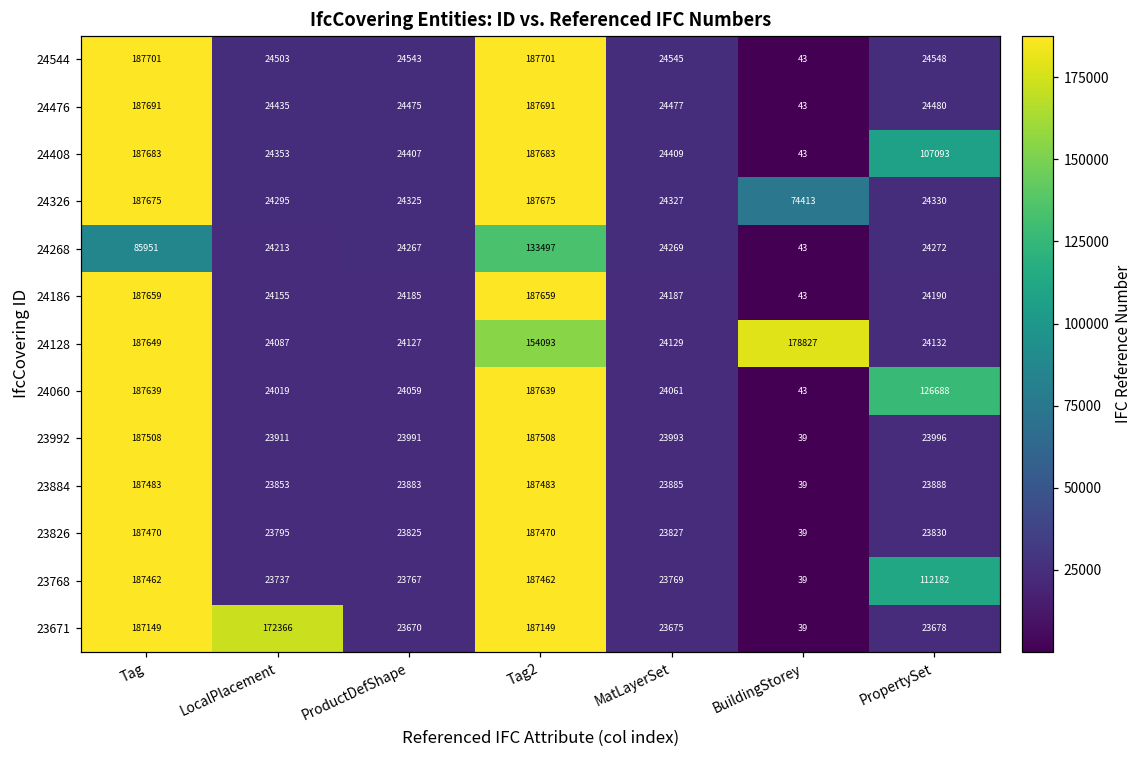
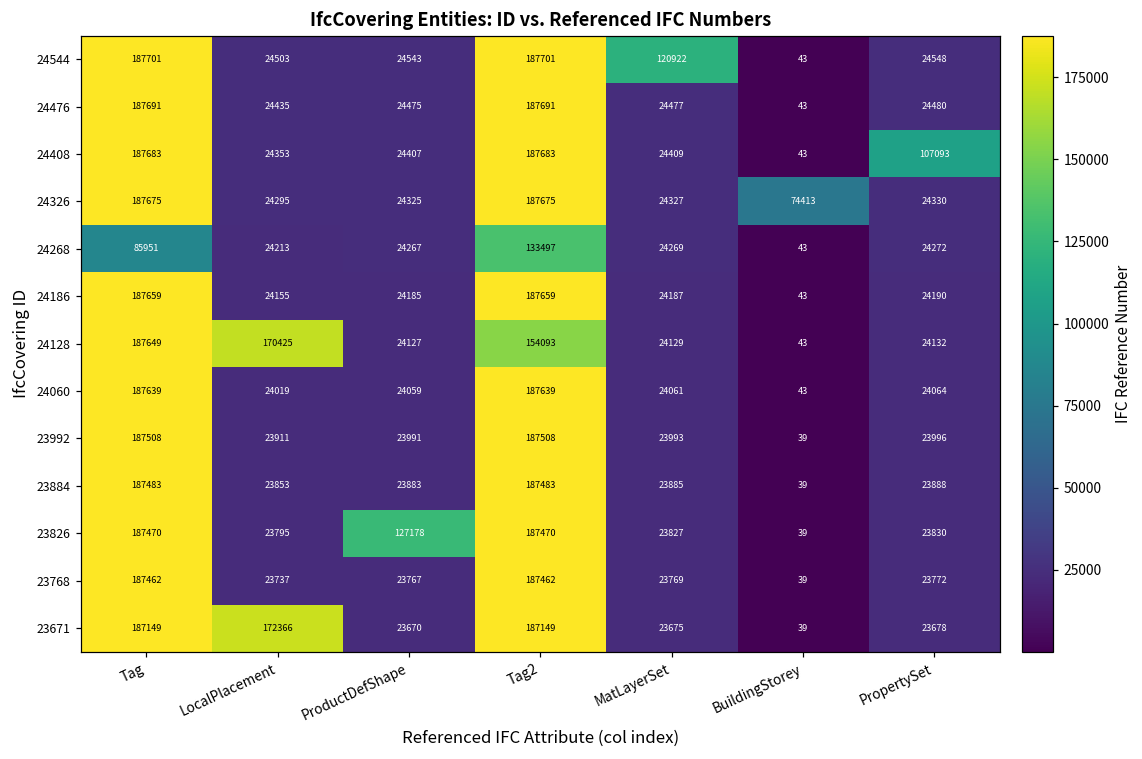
24544, MatLayerSet: 24545 -> 120922
24128, LocalPlacement: 24087 -> 170425
24128, BuildingStorey: 178827 -> 43
24060, PropertySet: 126688 -> 24064
23826, ProductDefShape: 23825 -> 127178
23768, PropertySet: 112182 -> 23772
